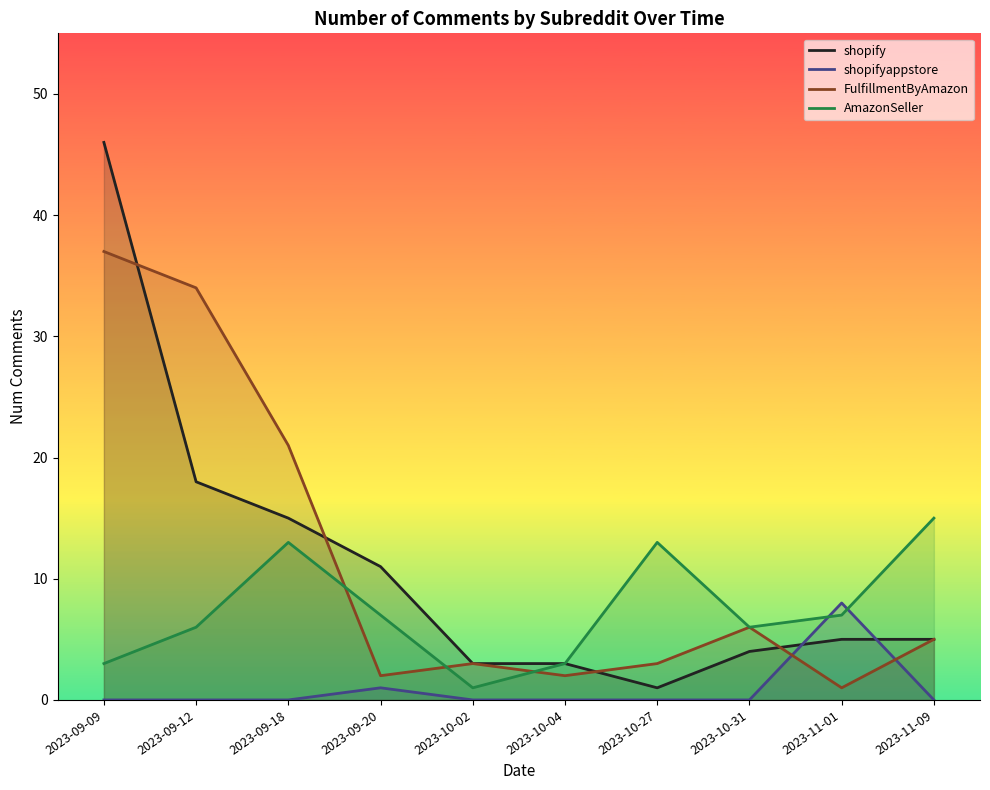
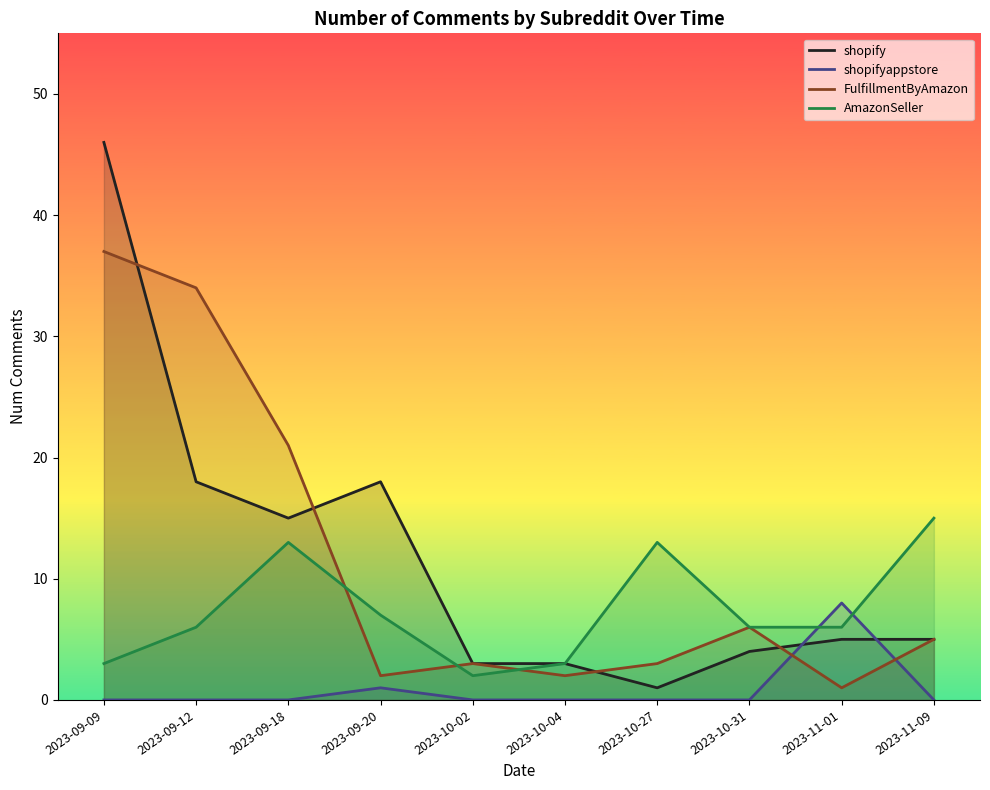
shopify, 2023-09-20: 11 -> 18
AmazonSeller, 2023-10-02: 1 -> 2
AmazonSeller, 2023-11-01: 7 -> 6
